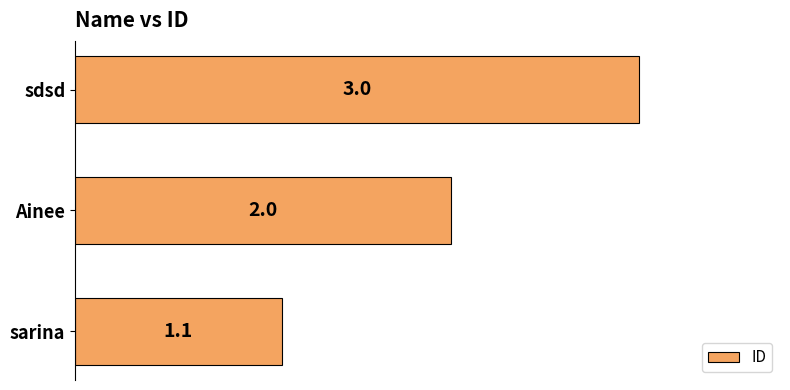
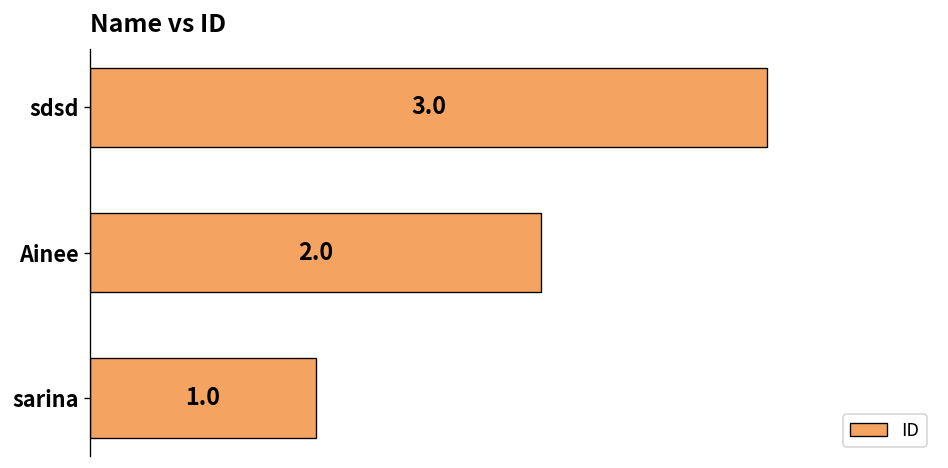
sarina: 1.1 -> 1.0
